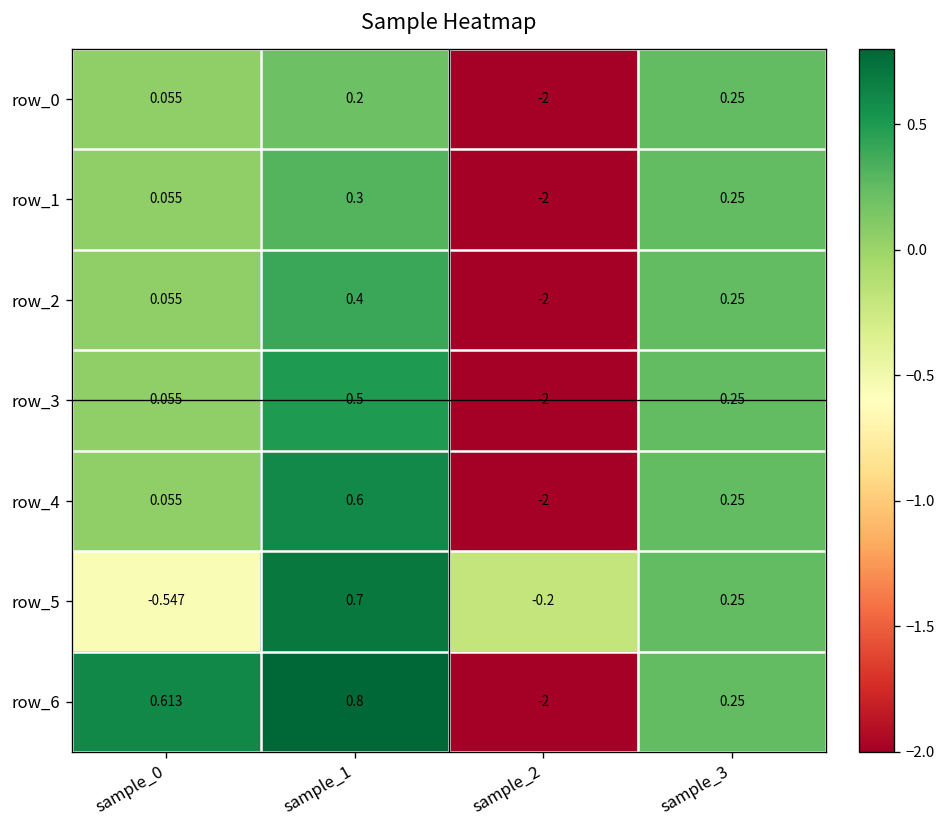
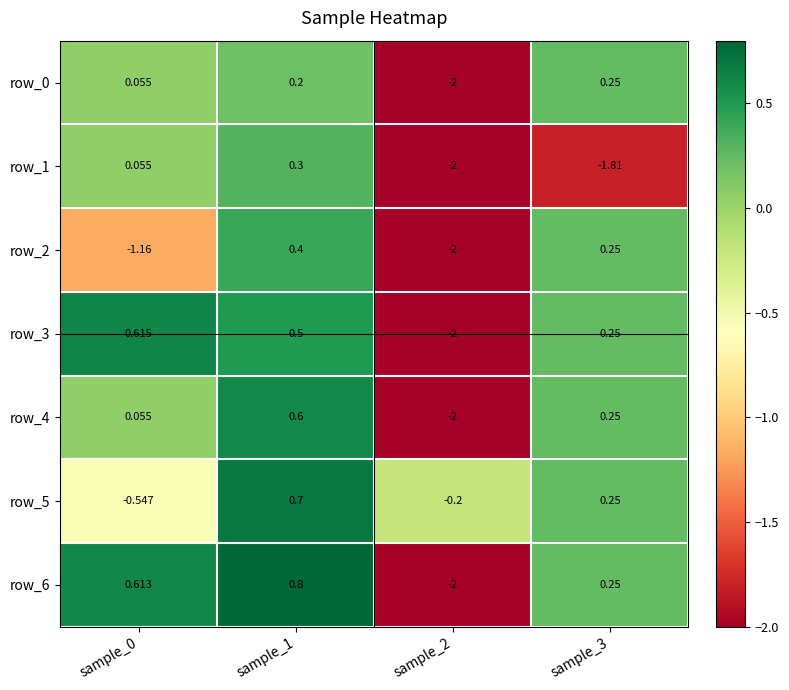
row_1, sample_3: 0.25 -> -1.81
row_2, sample_0: 0.055 -> -1.16
row_3, sample_0: 0.055 -> 0.615
